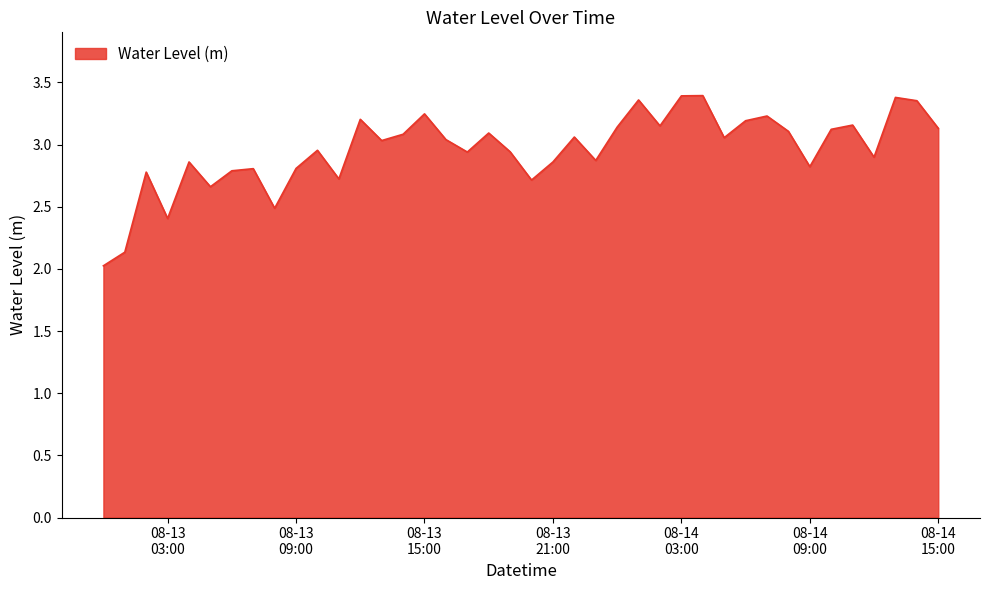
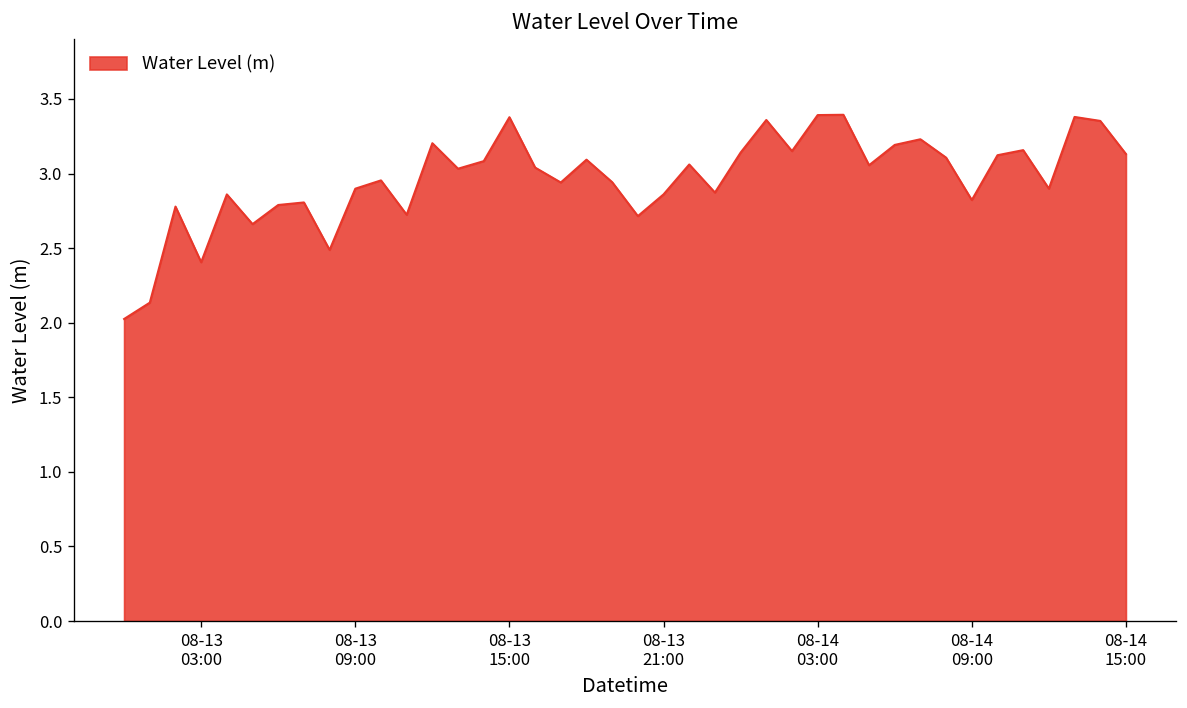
08-13 09:00: 2.81 -> 2.90
08-13 15:00: 3.25 -> 3.38
